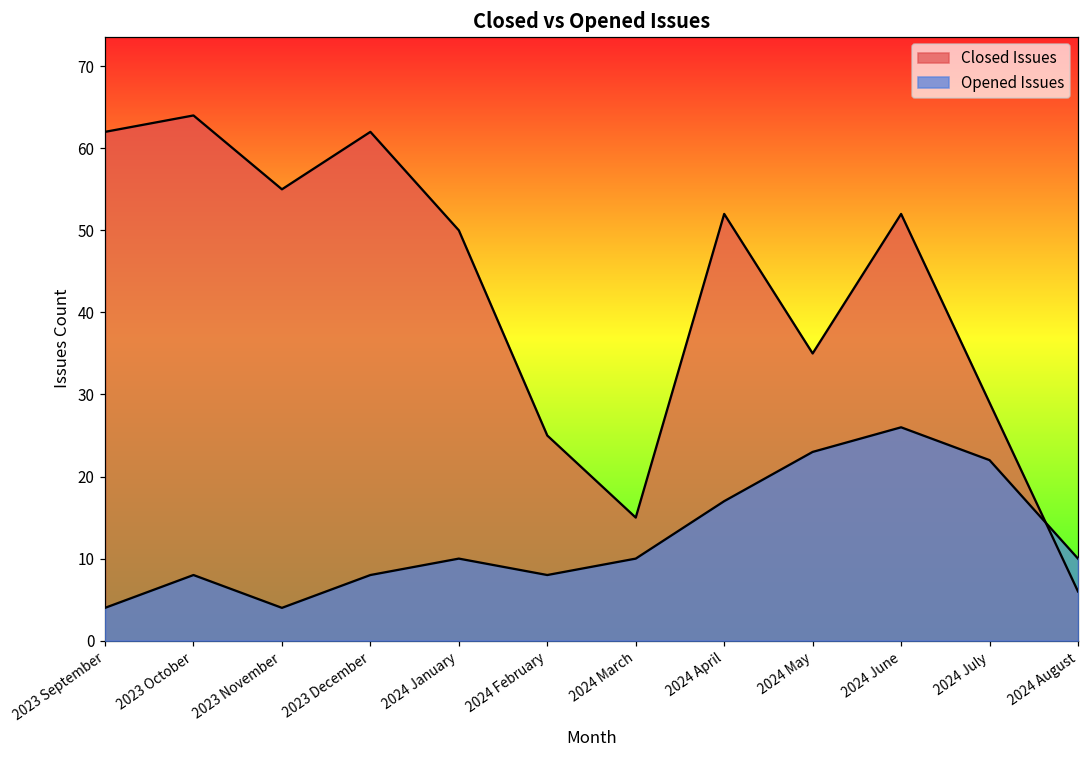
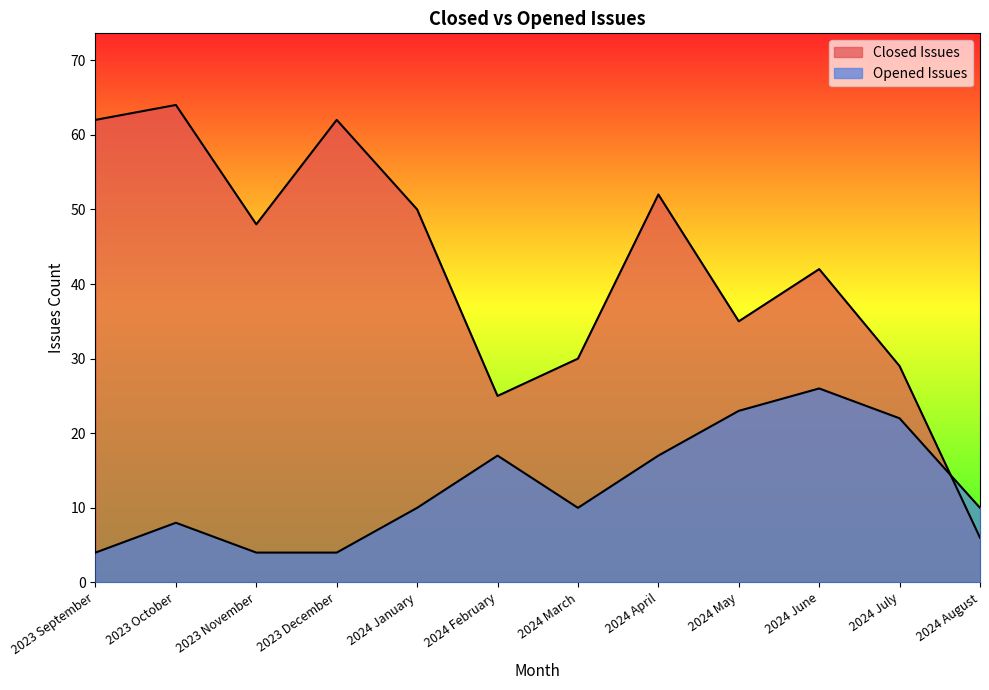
Closed Issues, 2023 November: 55 -> 48
Opened Issues, 2023 December: 8 -> 4
Opened Issues, 2024 February: 8 -> 17
Closed Issues, 2024 March: 15 -> 30
Closed Issues, 2024 June: 52 -> 42
